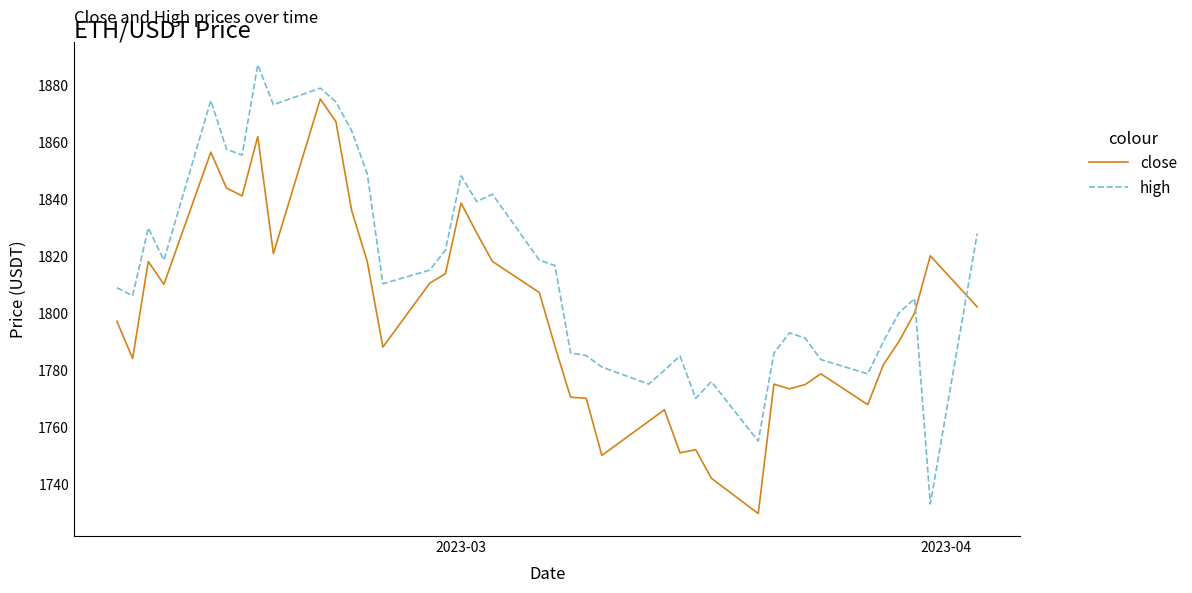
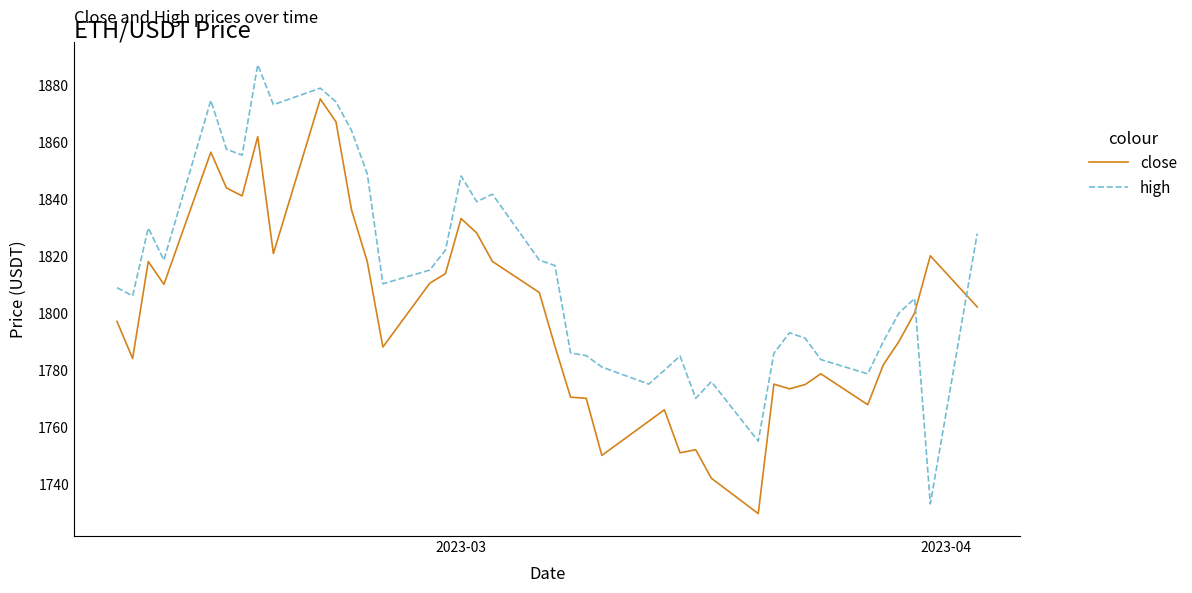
close, 2023-03: 1839 -> 1833
